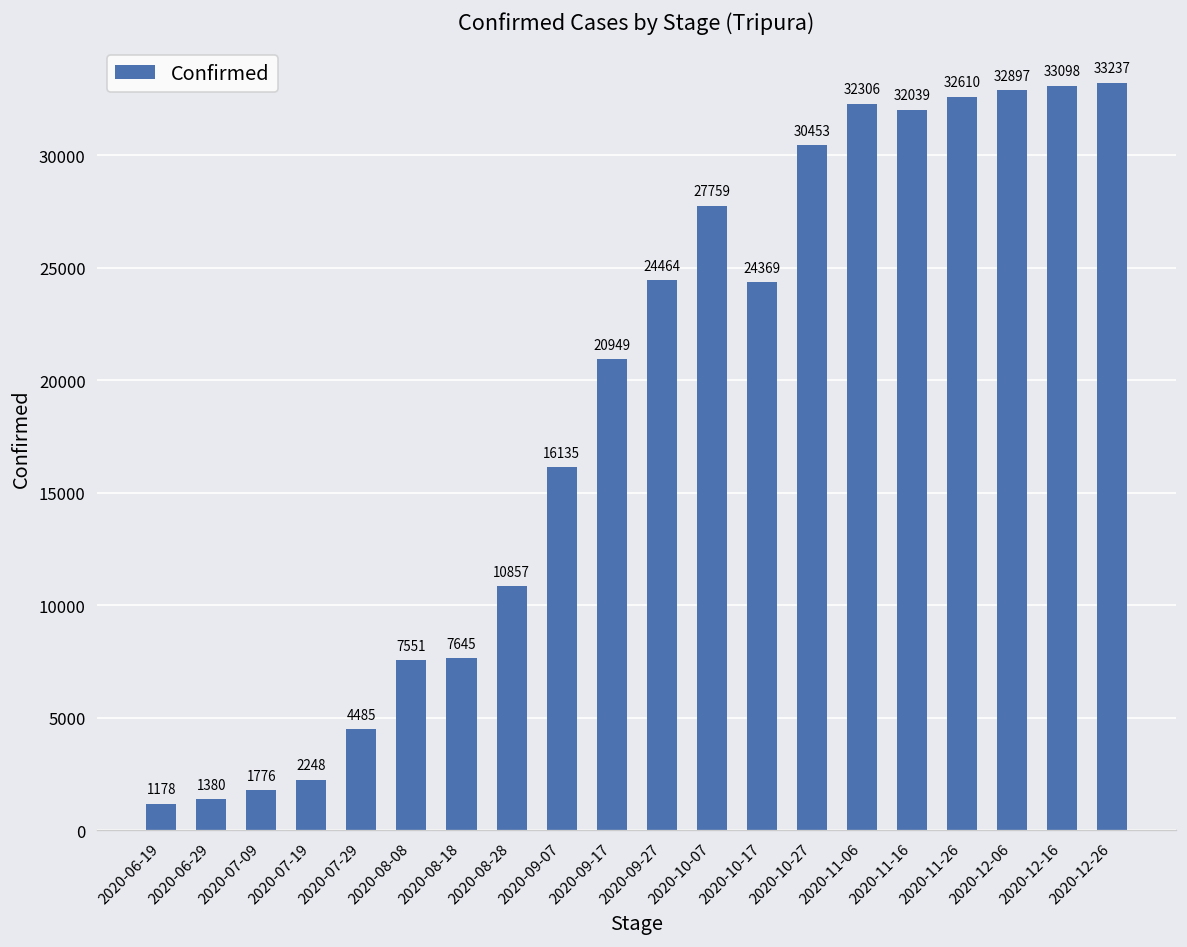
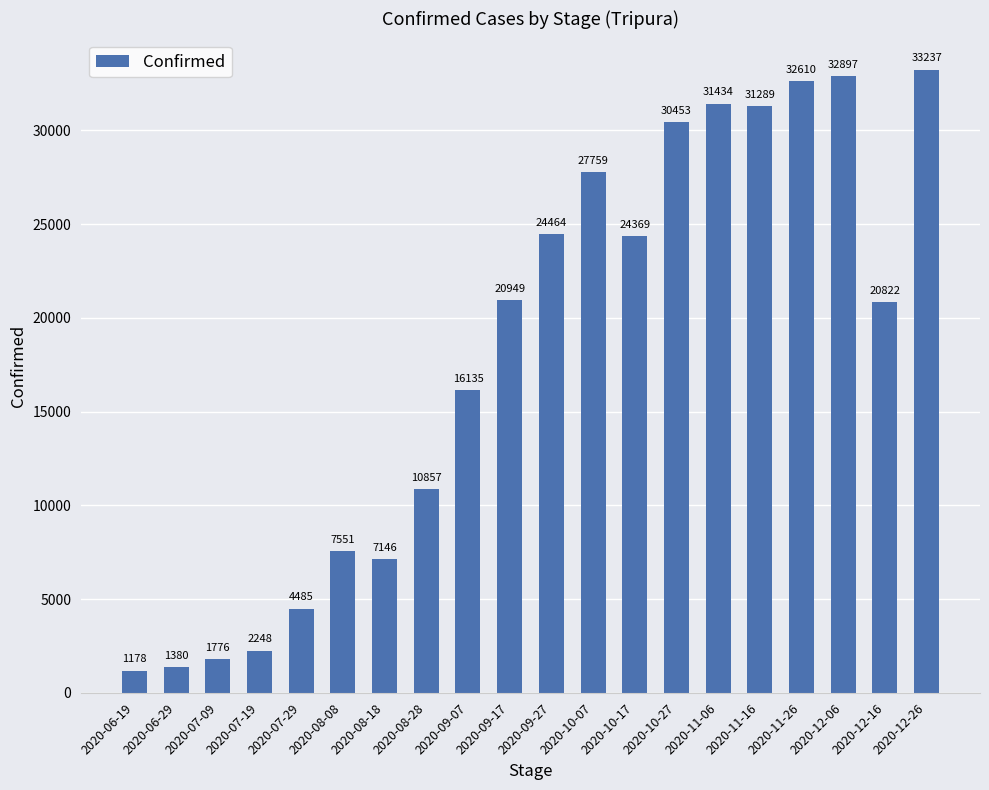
2020-08-18: 7645 -> 7146
2020-11-06: 32306 -> 31434
2020-11-16: 32039 -> 31289
2020-12-16: 33098 -> 20822
